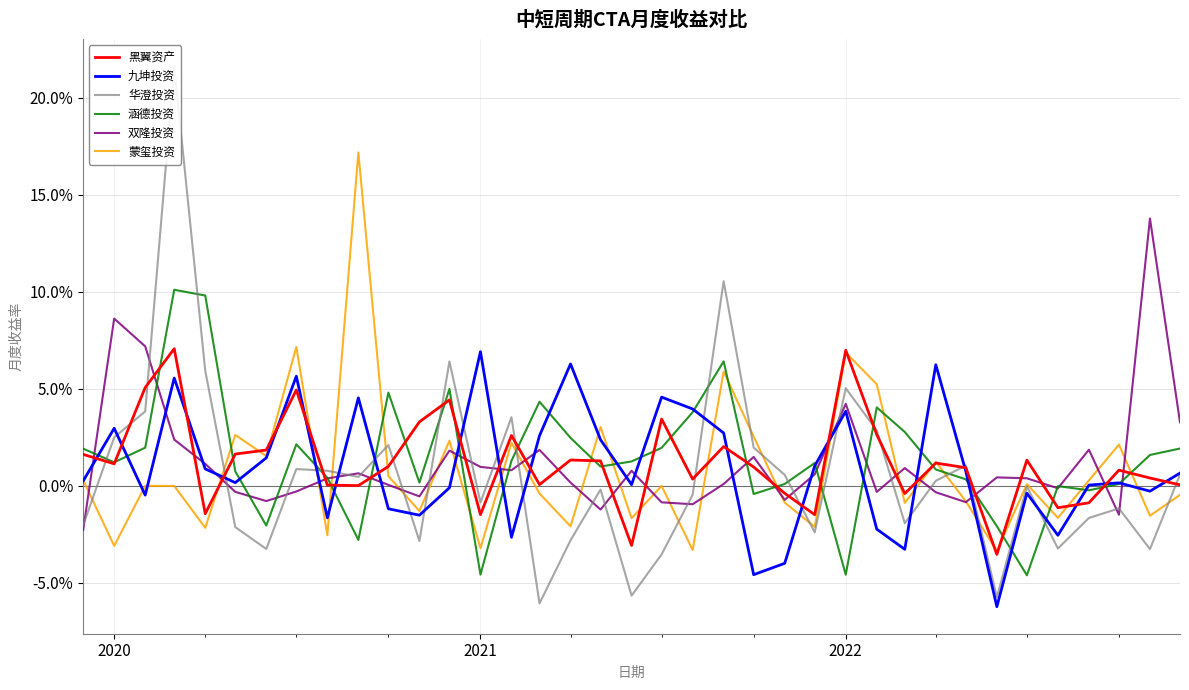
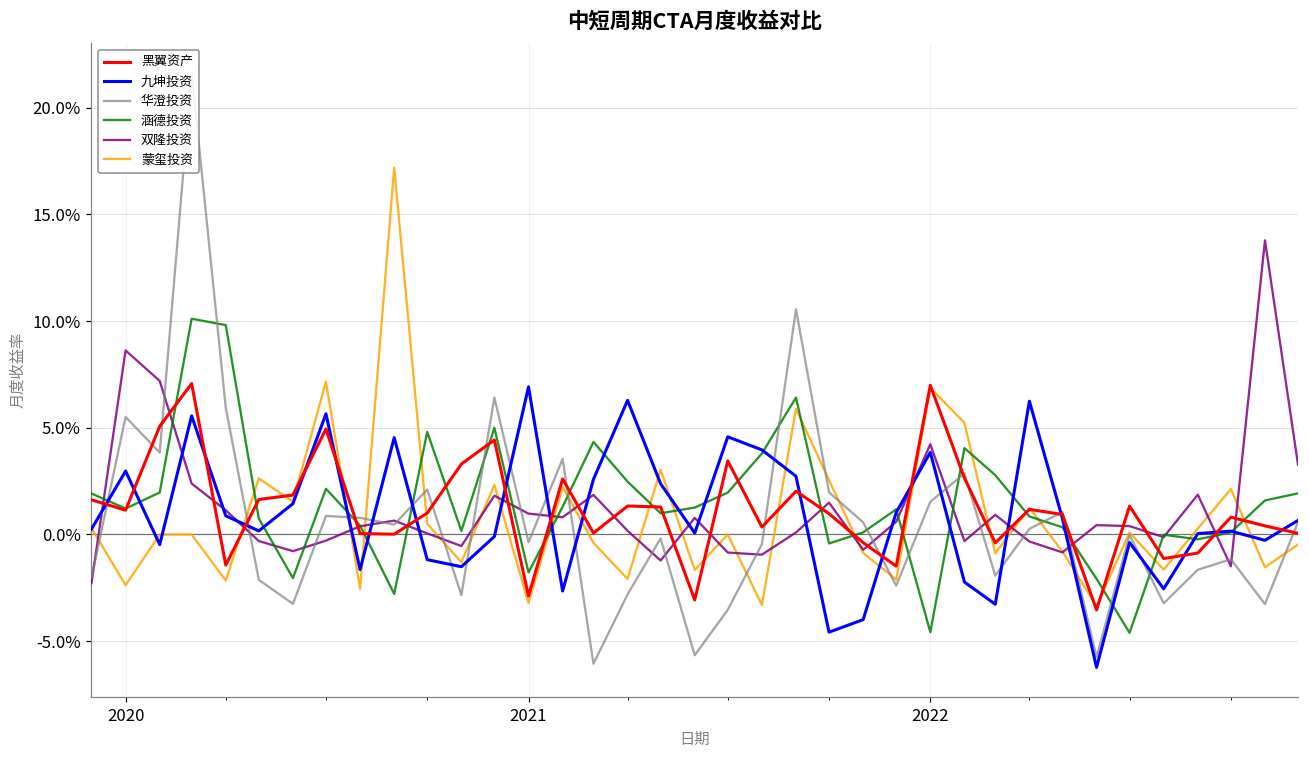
华澄投资, 2020: 2.5% -> 5.5%
蒙玺投资, 2020: -3.1% -> -2.4%
黑翼资产, 2021: -1.5% -> -2.9%
华澄投资, 2021: -0.9% -> -0.4%
涵德投资, 2021: -4.6% -> -1.8%
华澄投资, 2022: 5.0% -> 1.5%
